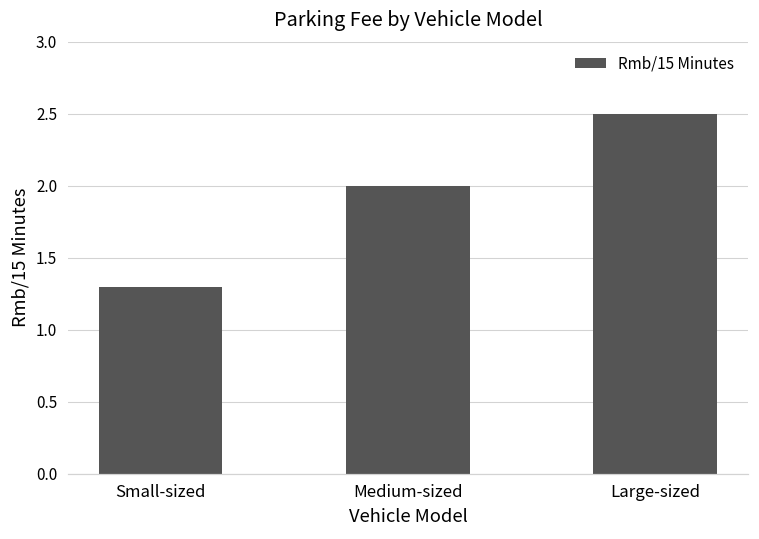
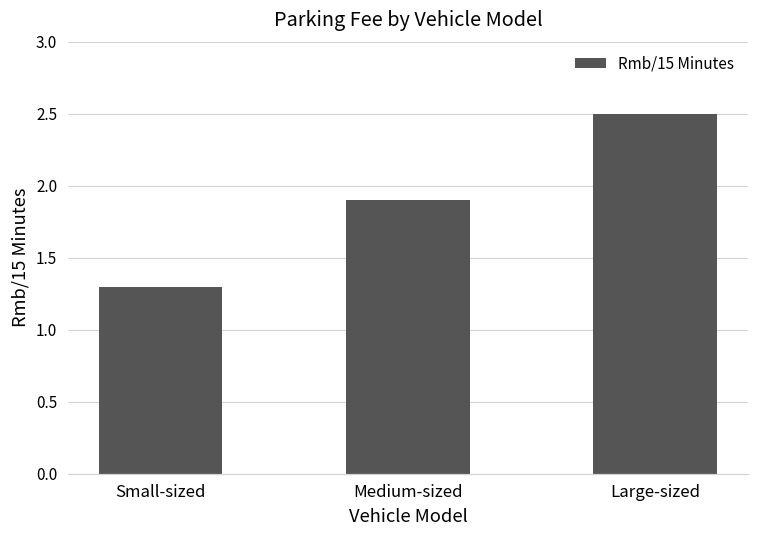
Medium-sized: 2.0 -> 1.9
